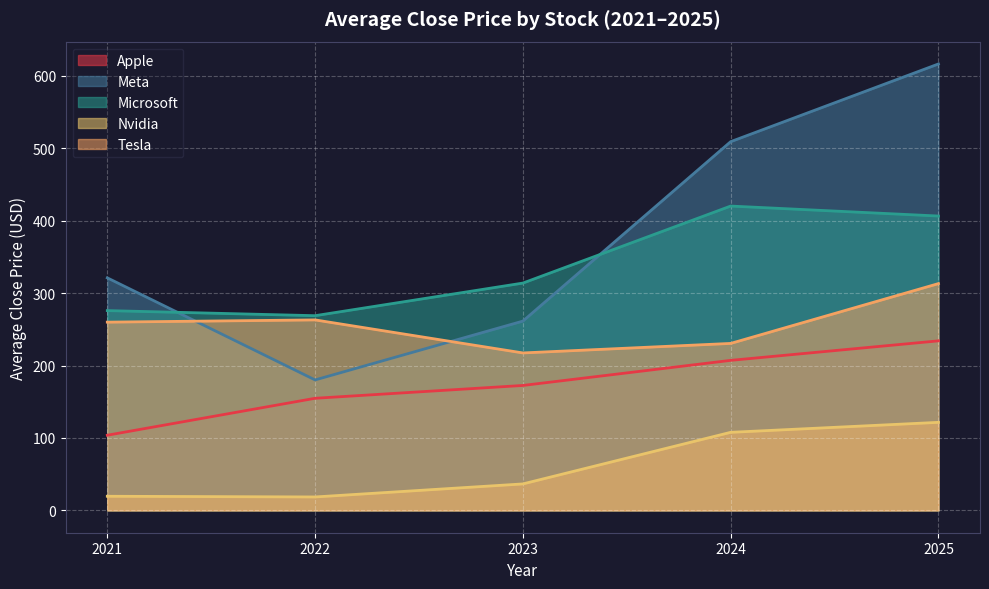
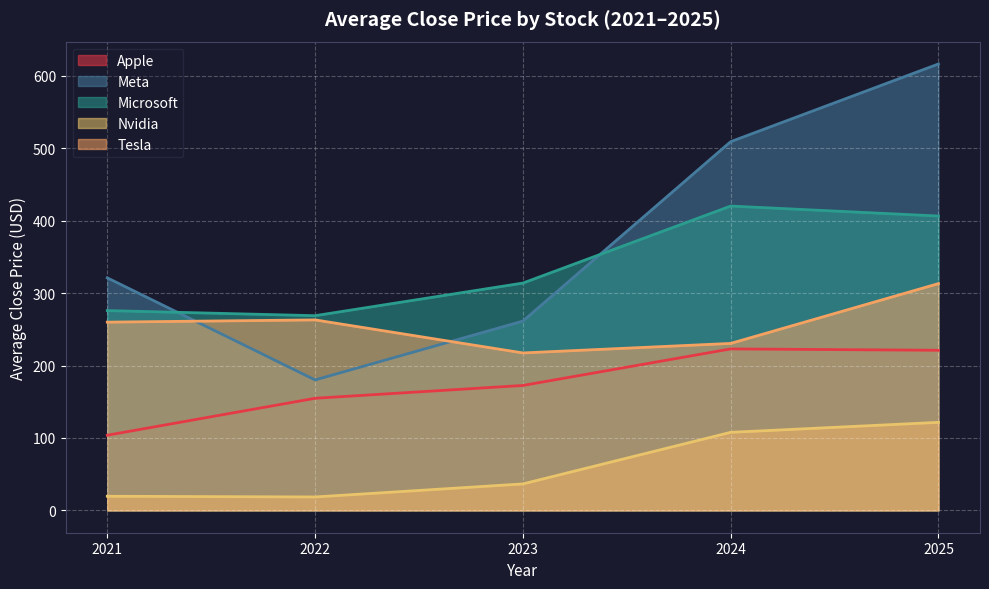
Apple, 2024: 210 -> 220
Apple, 2025: 230 -> 220
